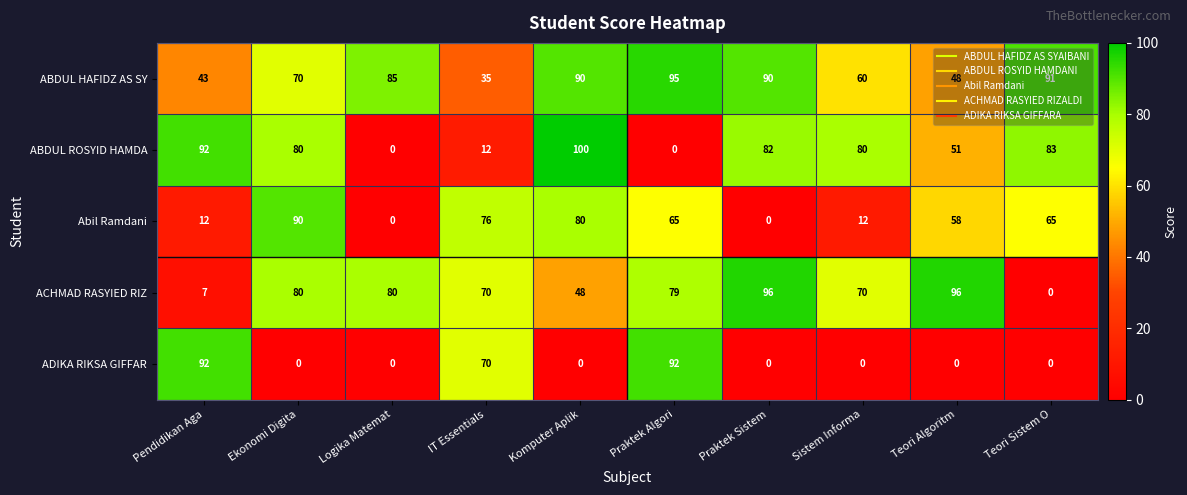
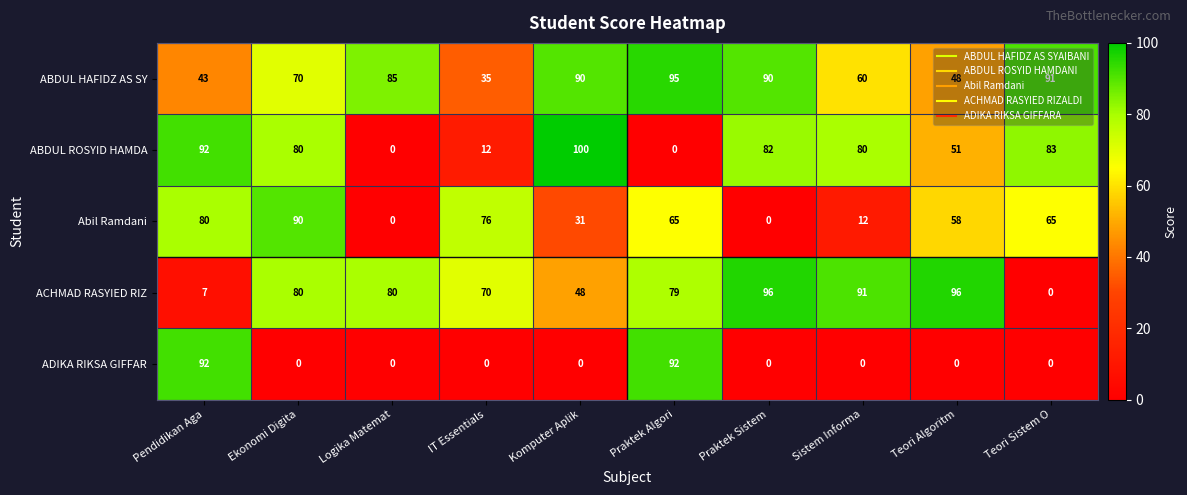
Abil Ramdani, Pendidikan Aga: 12 -> 80
Abil Ramdani, Komputer Aplik: 80 -> 31
ACHMAD RASYIED RIZ, Sistem Informa: 70 -> 91
ADIKA RIKSA GIFFAR, IT Essentials: 70 -> 0
